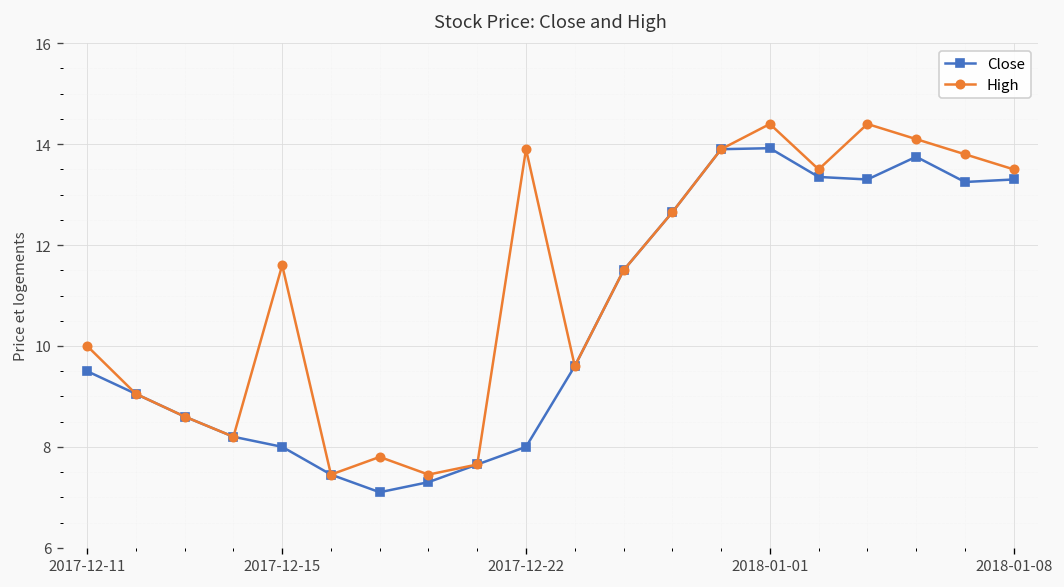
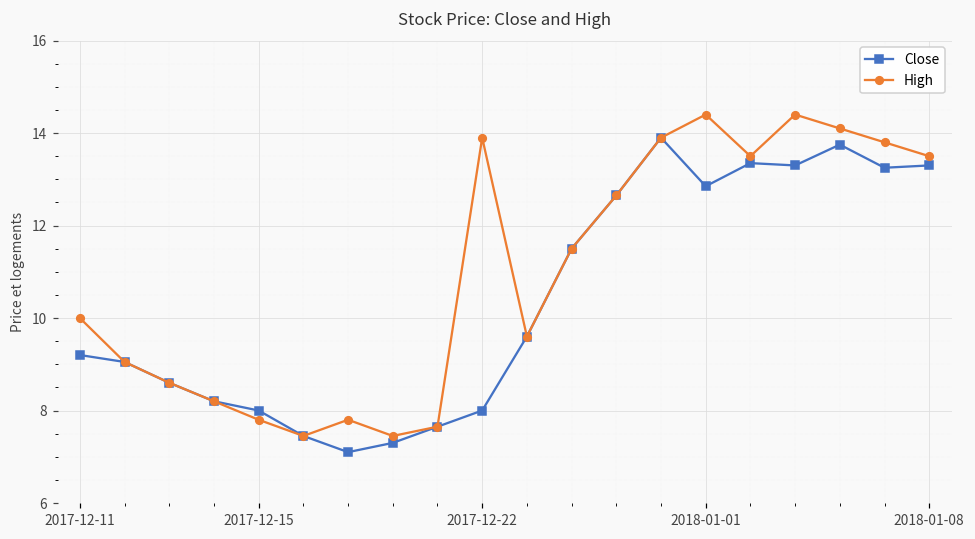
Close, 2017-12-11: 9.5 -> 9.2
High, 2017-12-15: 11.6 -> 7.8
Close, 2018-01-01: 13.9 -> 12.9
